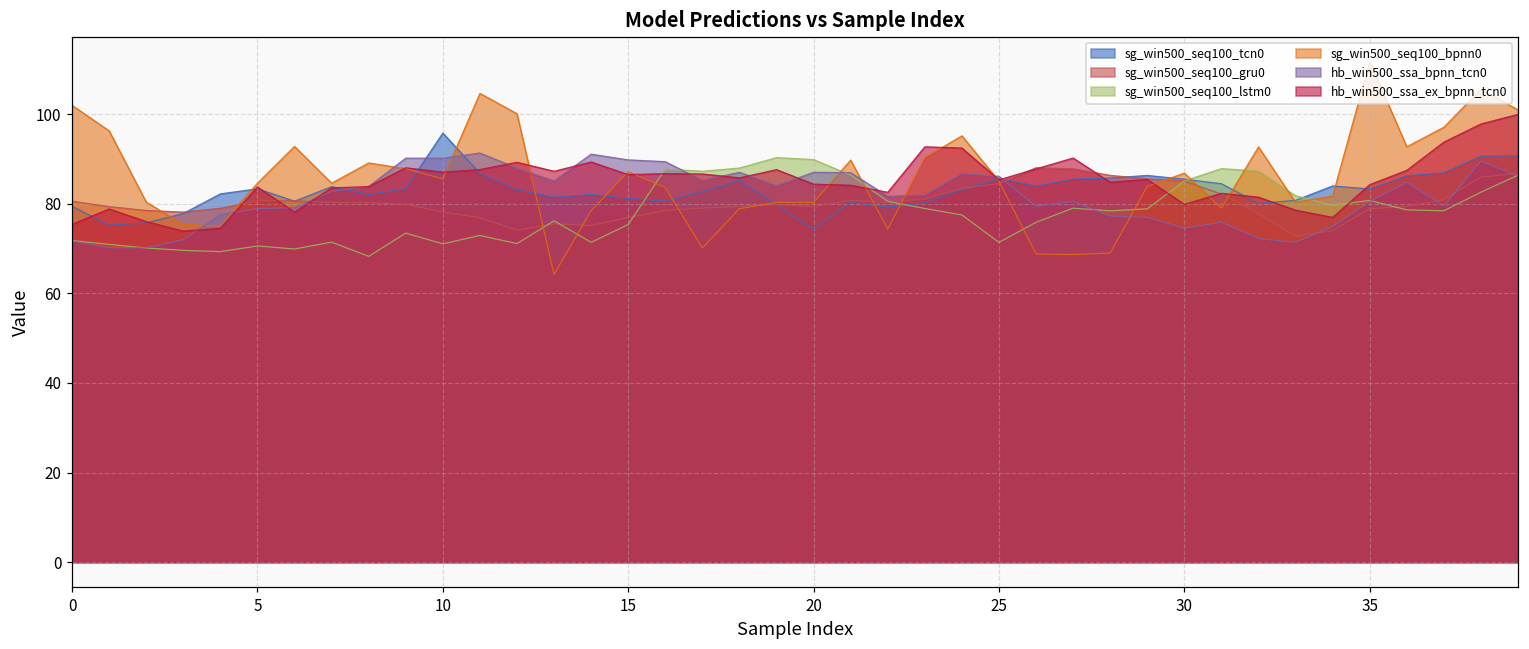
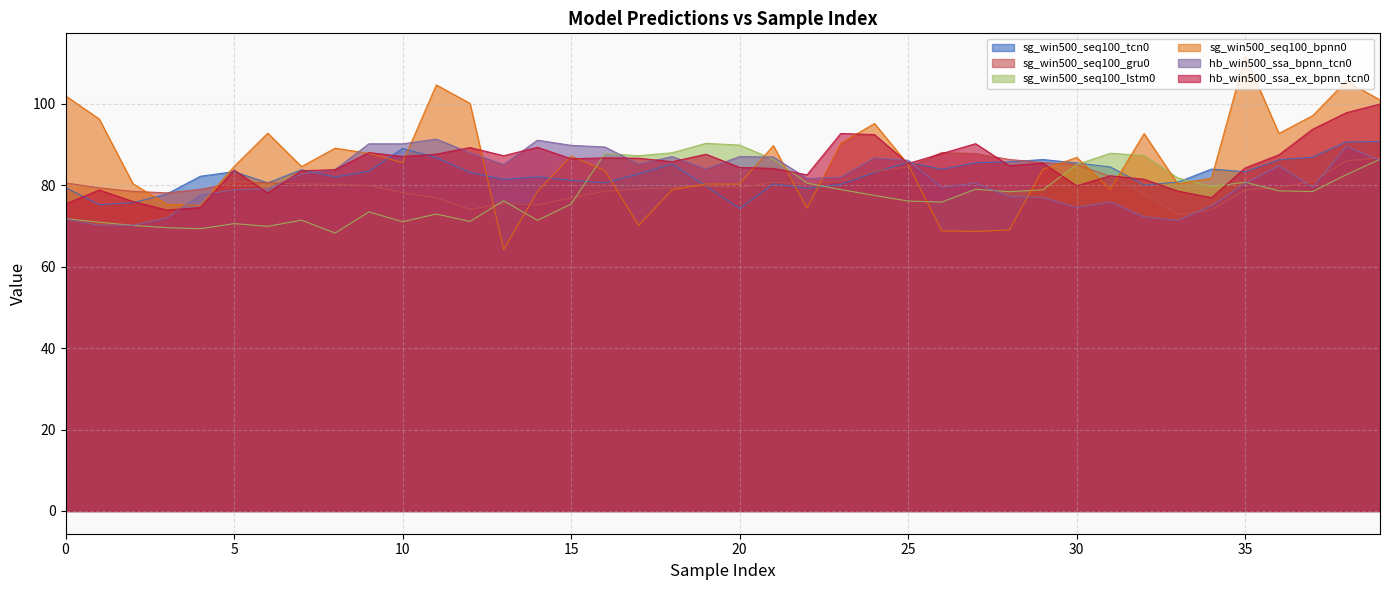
sg_win500_seq100_tcn0, 10: 96 -> 89
sg_win500_seq100_lstm0, 25: 71 -> 76
